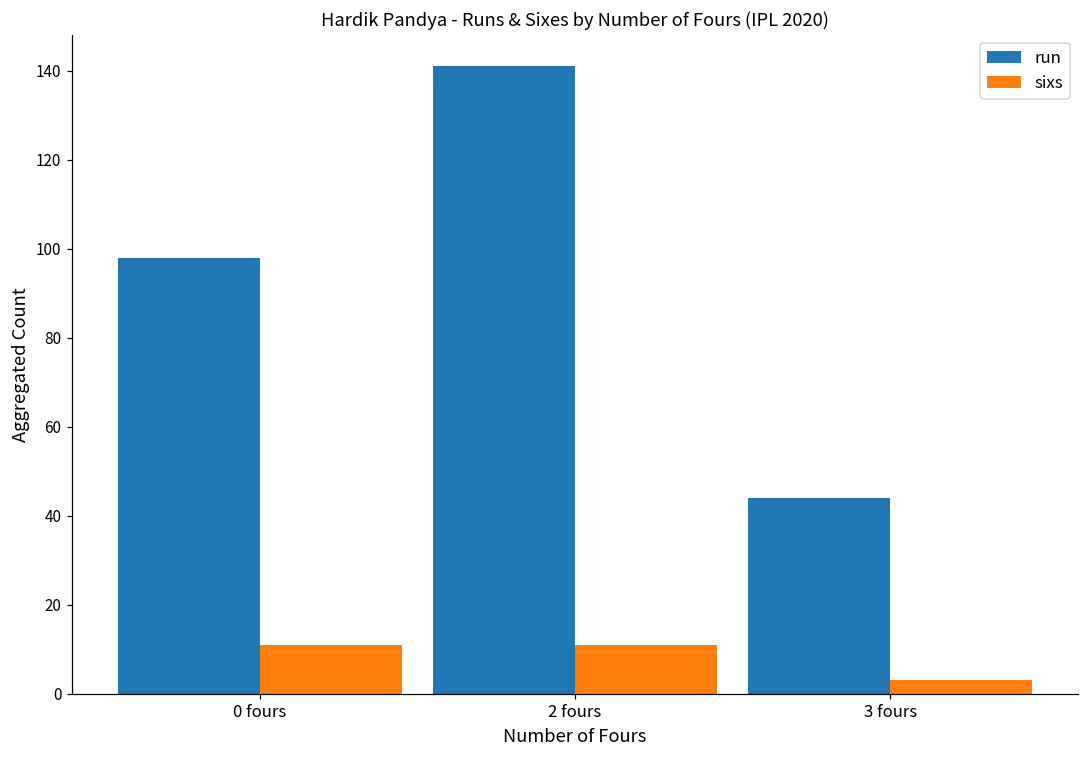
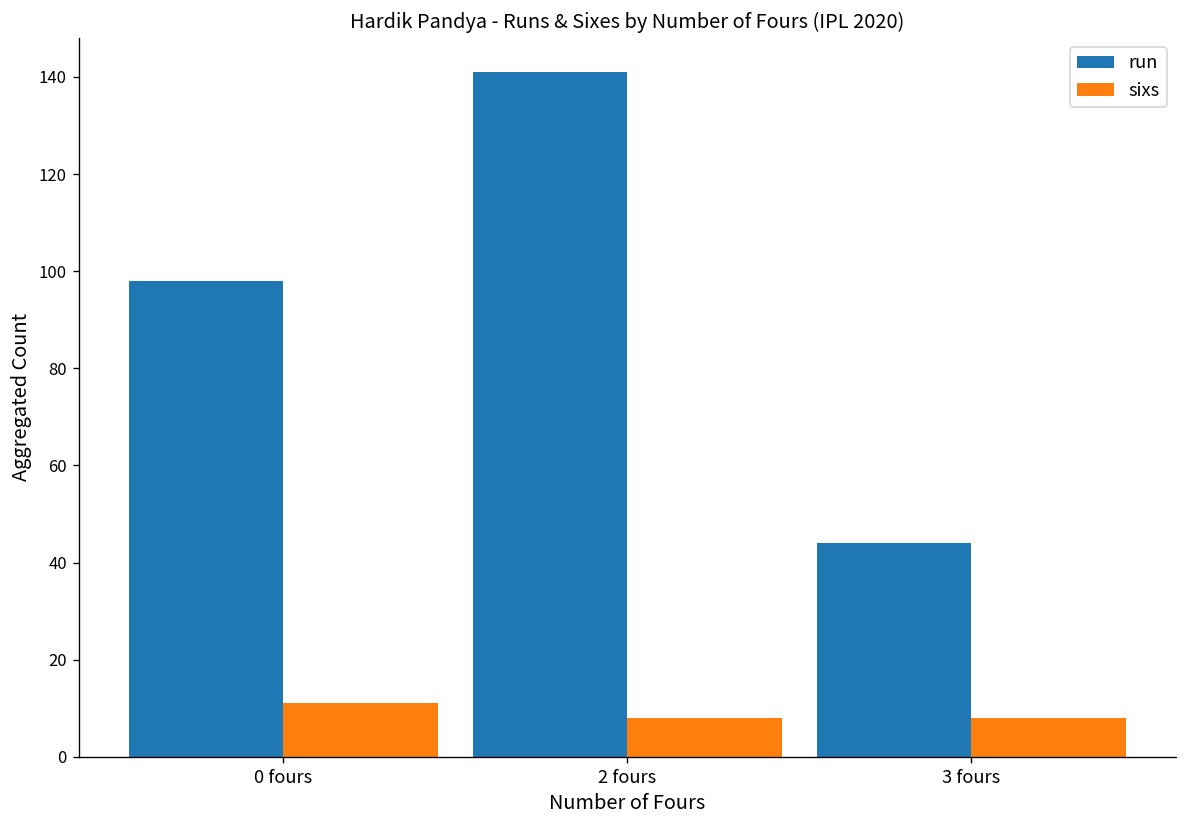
sixs, 2 fours: 11 -> 8
sixs, 3 fours: 3 -> 8
